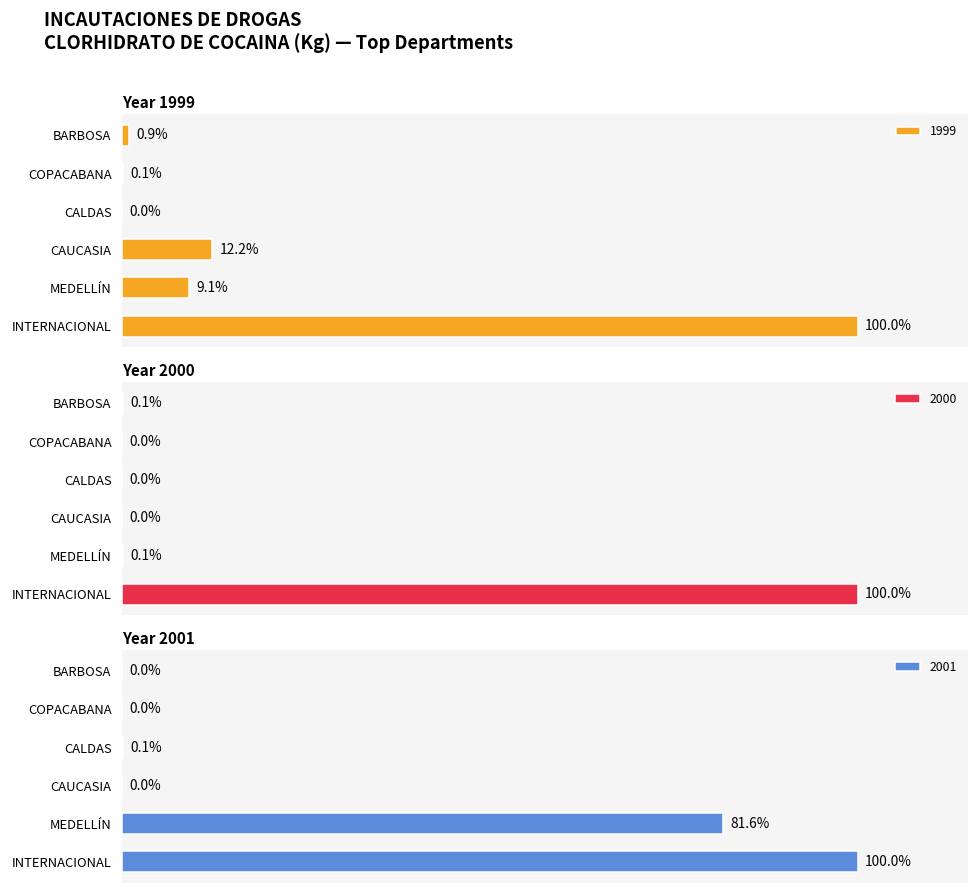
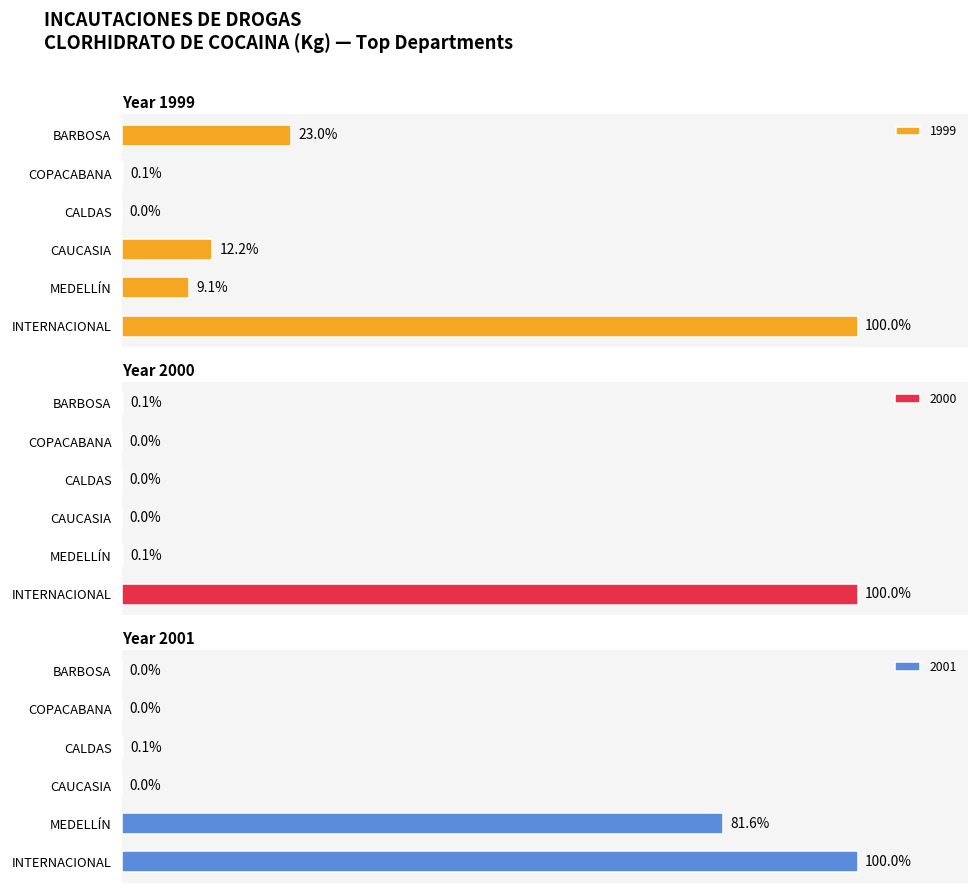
Year 1999, BARBOSA: 0.9% -> 23.0%
